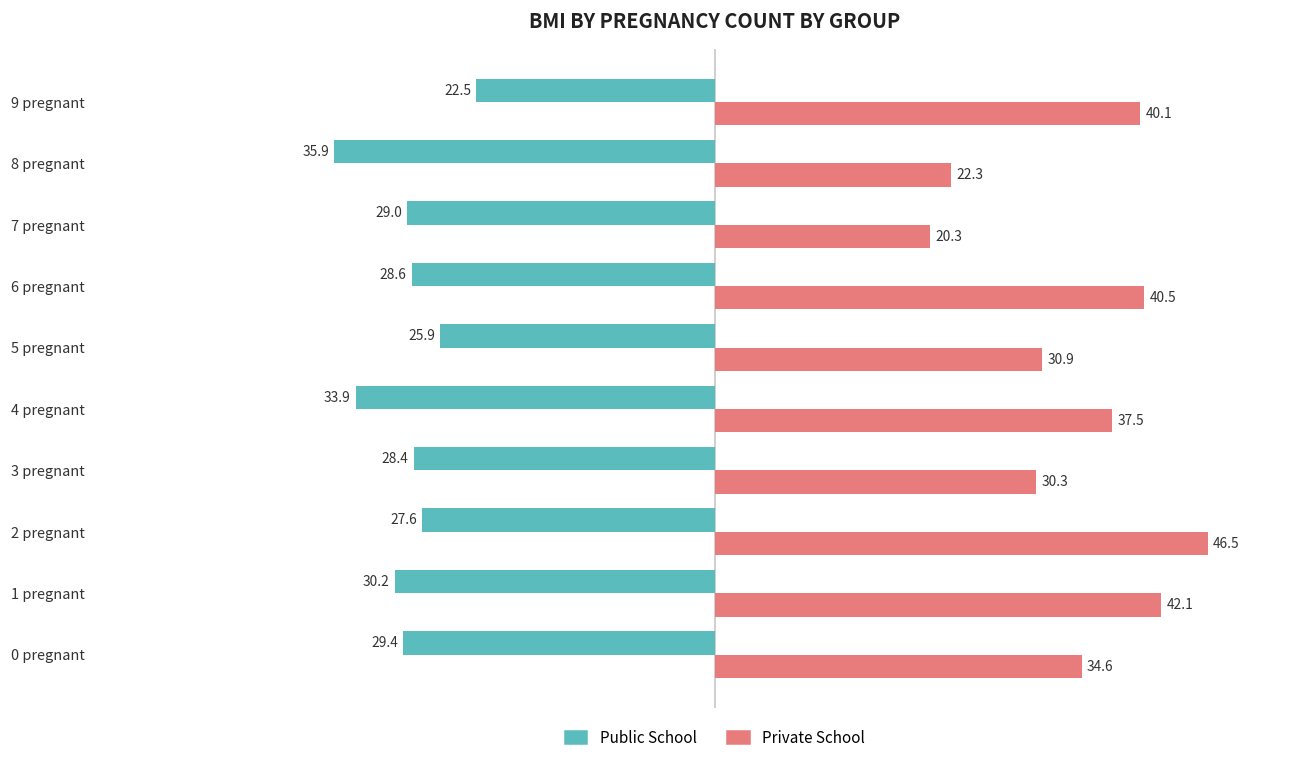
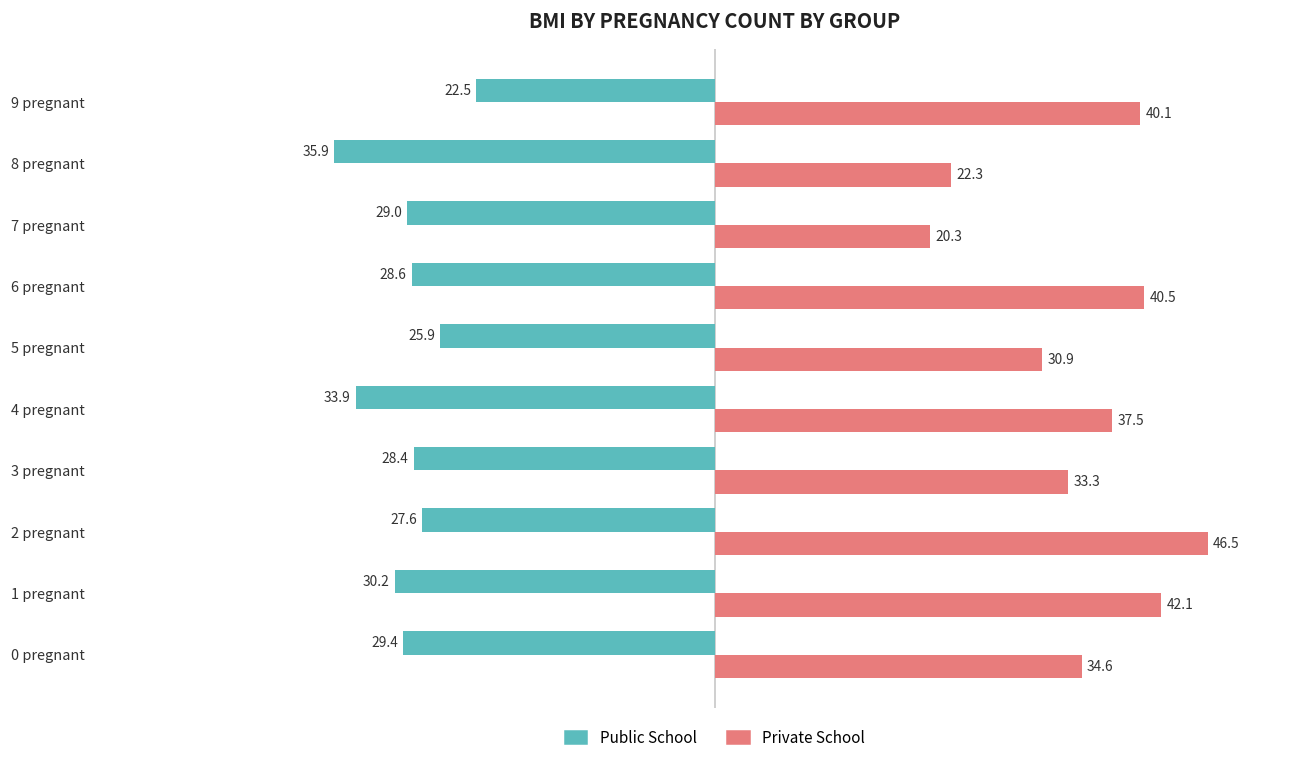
Private School, 3 pregnant: 30.3 -> 33.3
